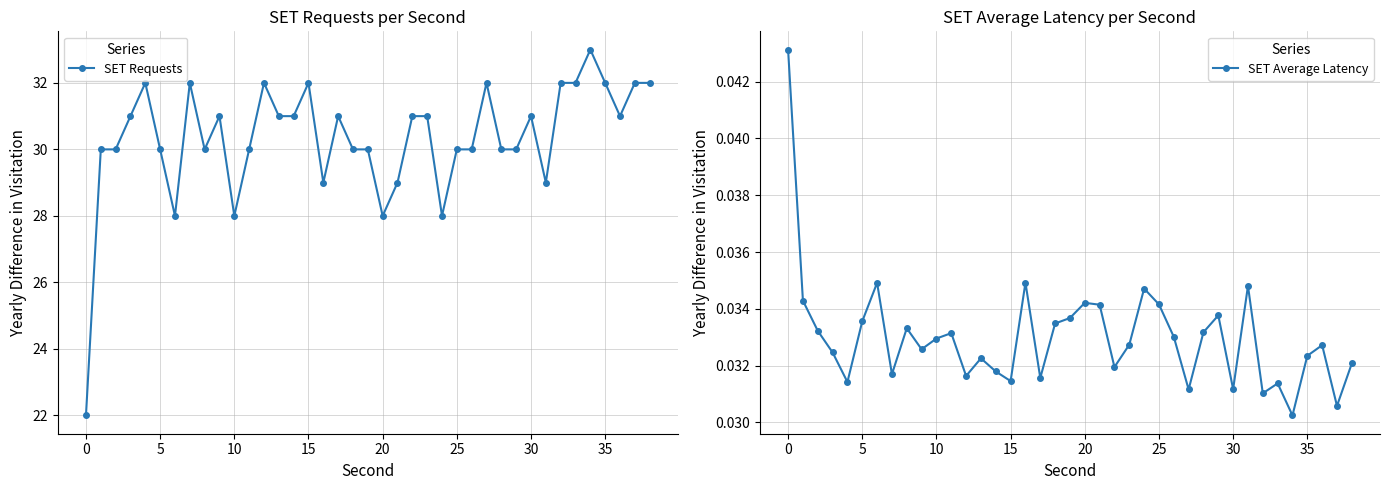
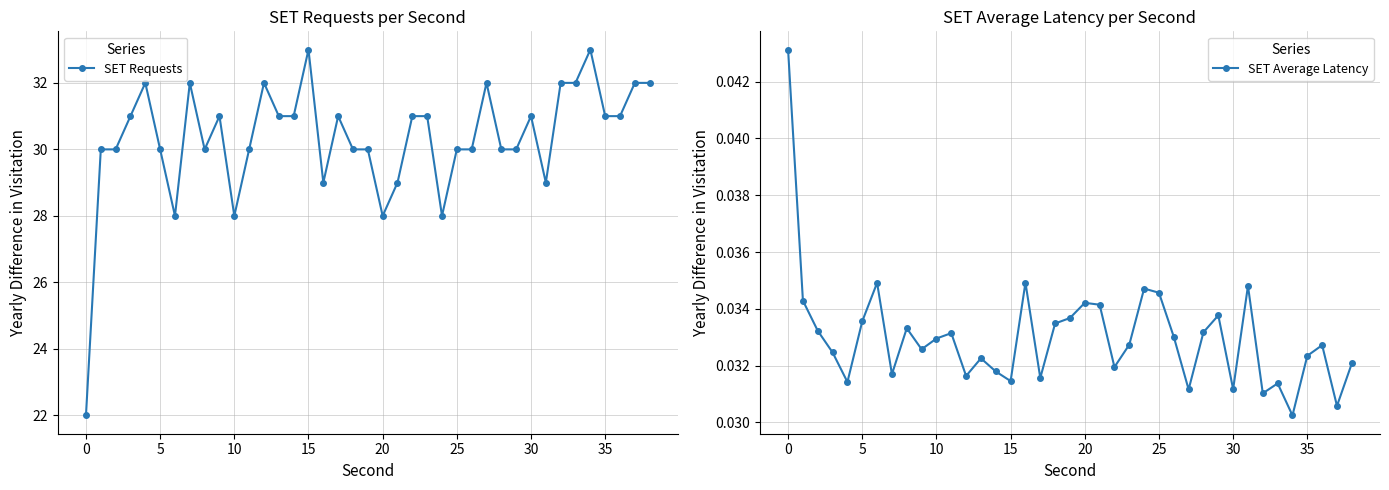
SET Requests per Second, 15: 32 -> 33
SET Requests per Second, 35: 32 -> 31
SET Average Latency per Second, 25: 0.0342 -> 0.0346
